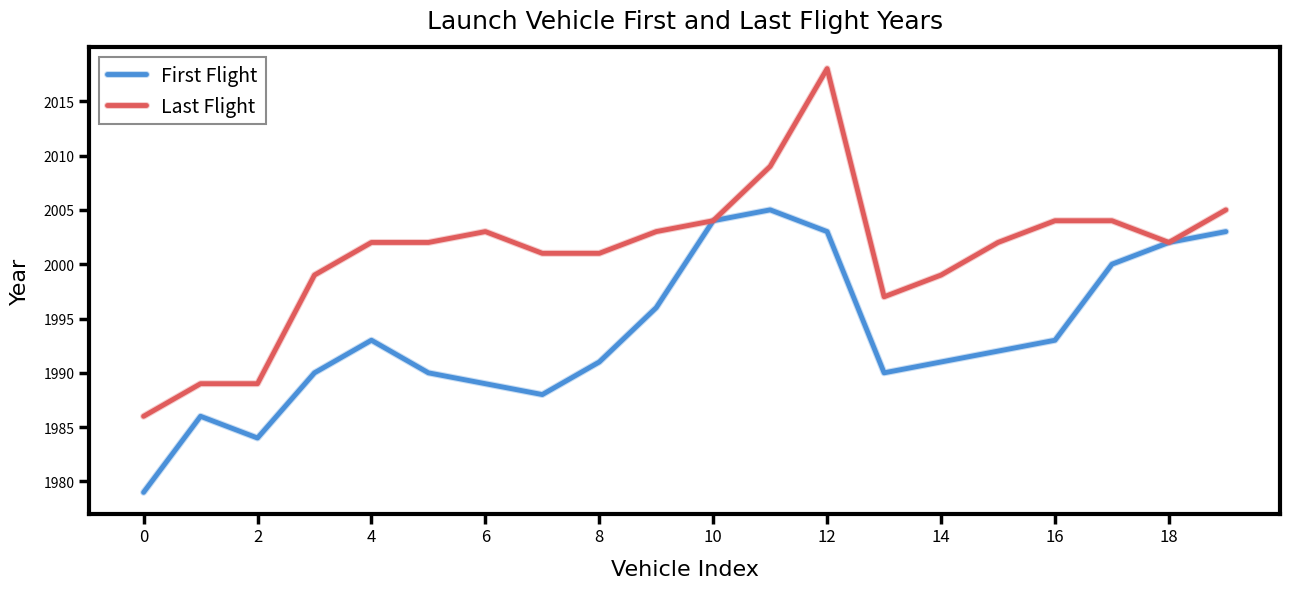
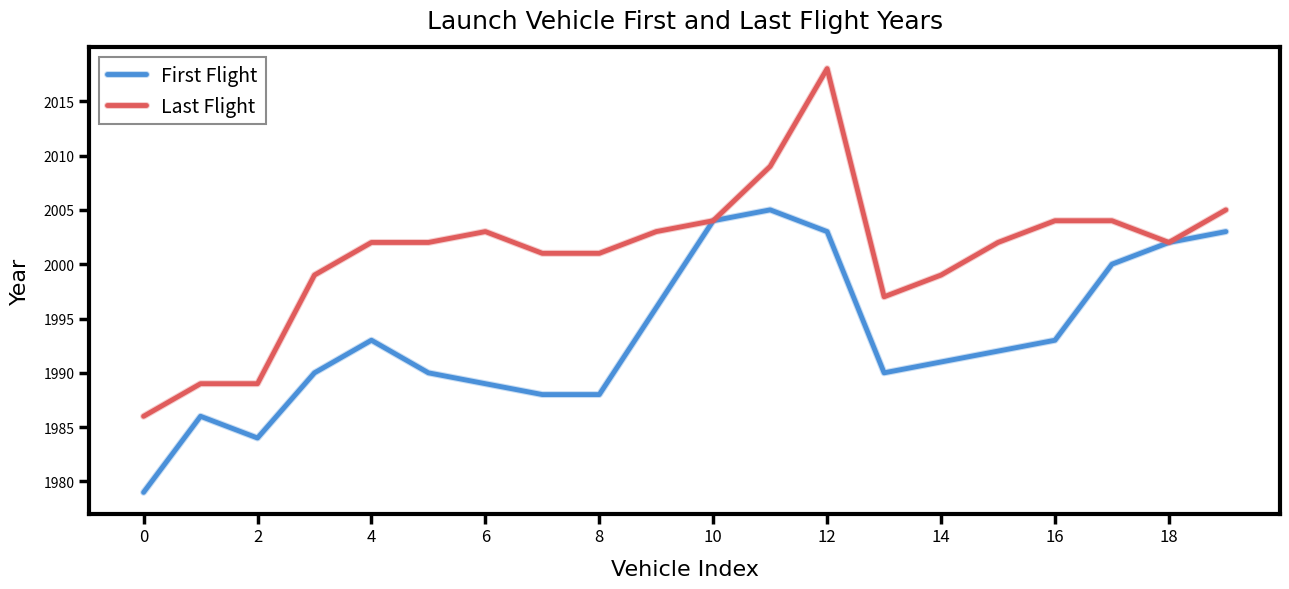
First Flight, 8: 1991 -> 1988
